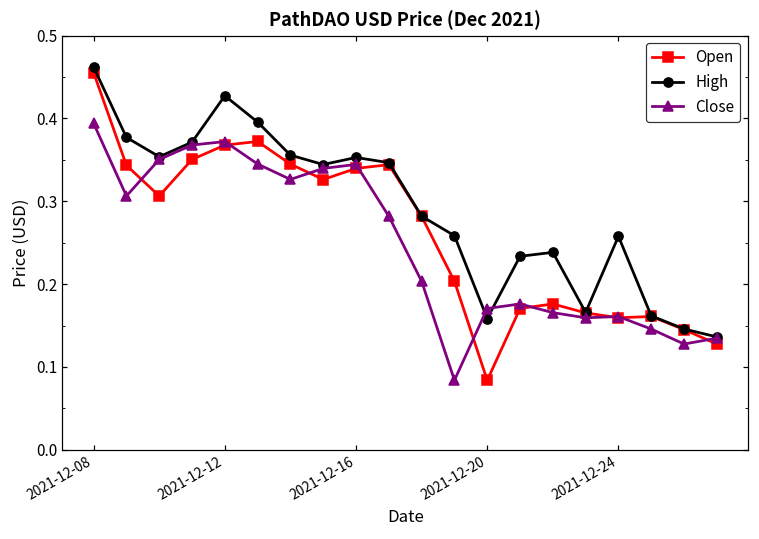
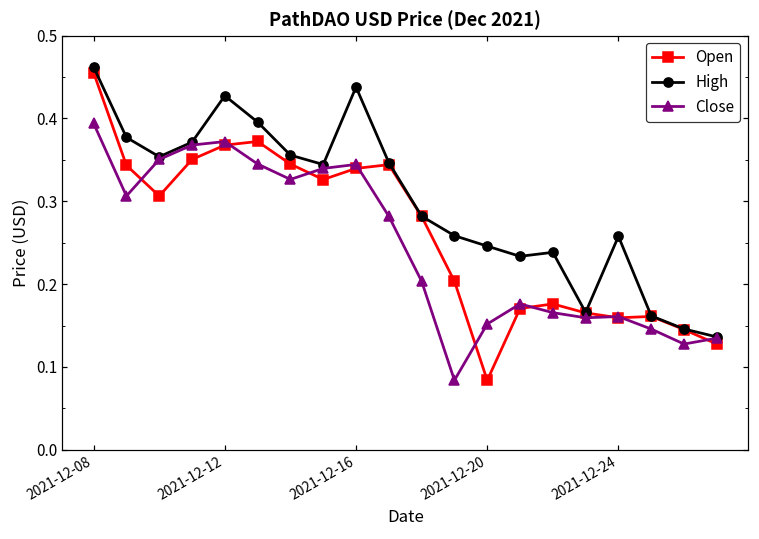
High, 2021-12-16: 0.35 -> 0.44
High, 2021-12-20: 0.16 -> 0.25
Close, 2021-12-20: 0.17 -> 0.15
